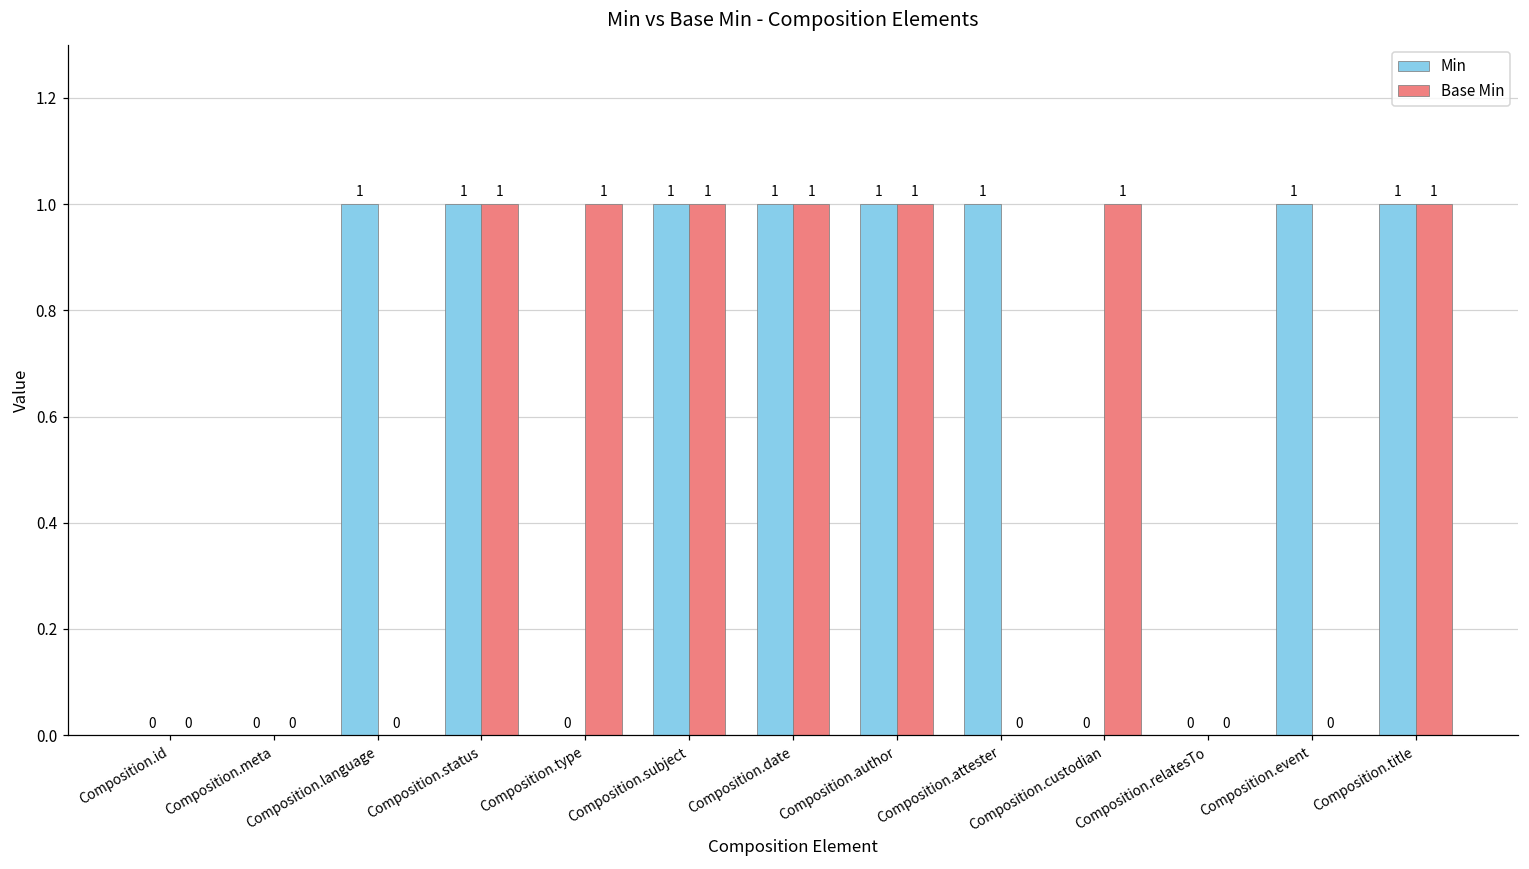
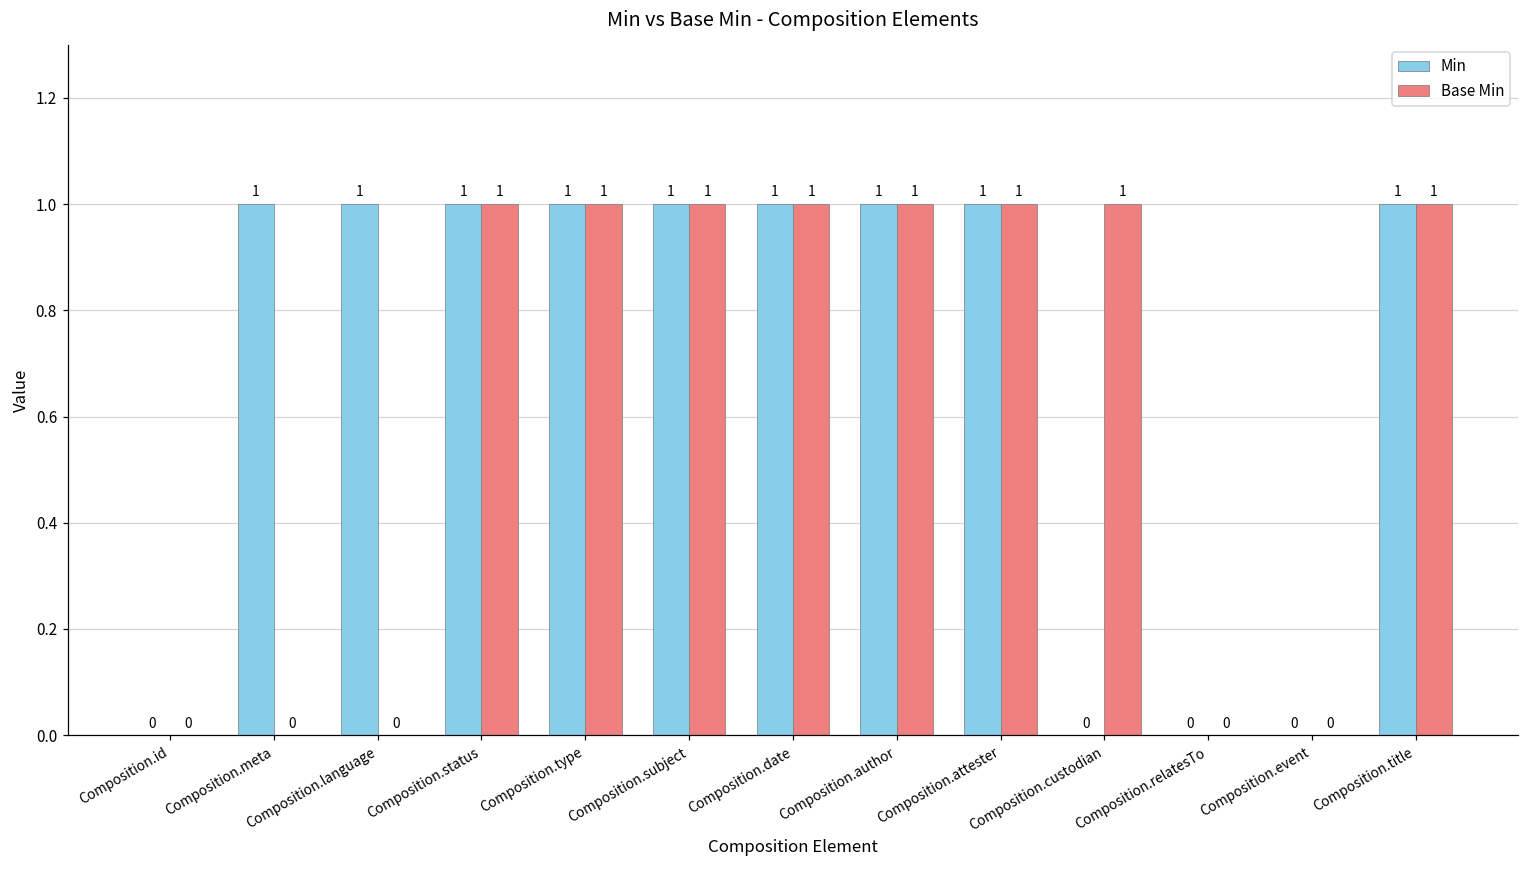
Min, Composition.meta: 0 -> 1
Min, Composition.type: 0 -> 1
Base Min, Composition.attester: 0 -> 1
Min, Composition.event: 1 -> 0
